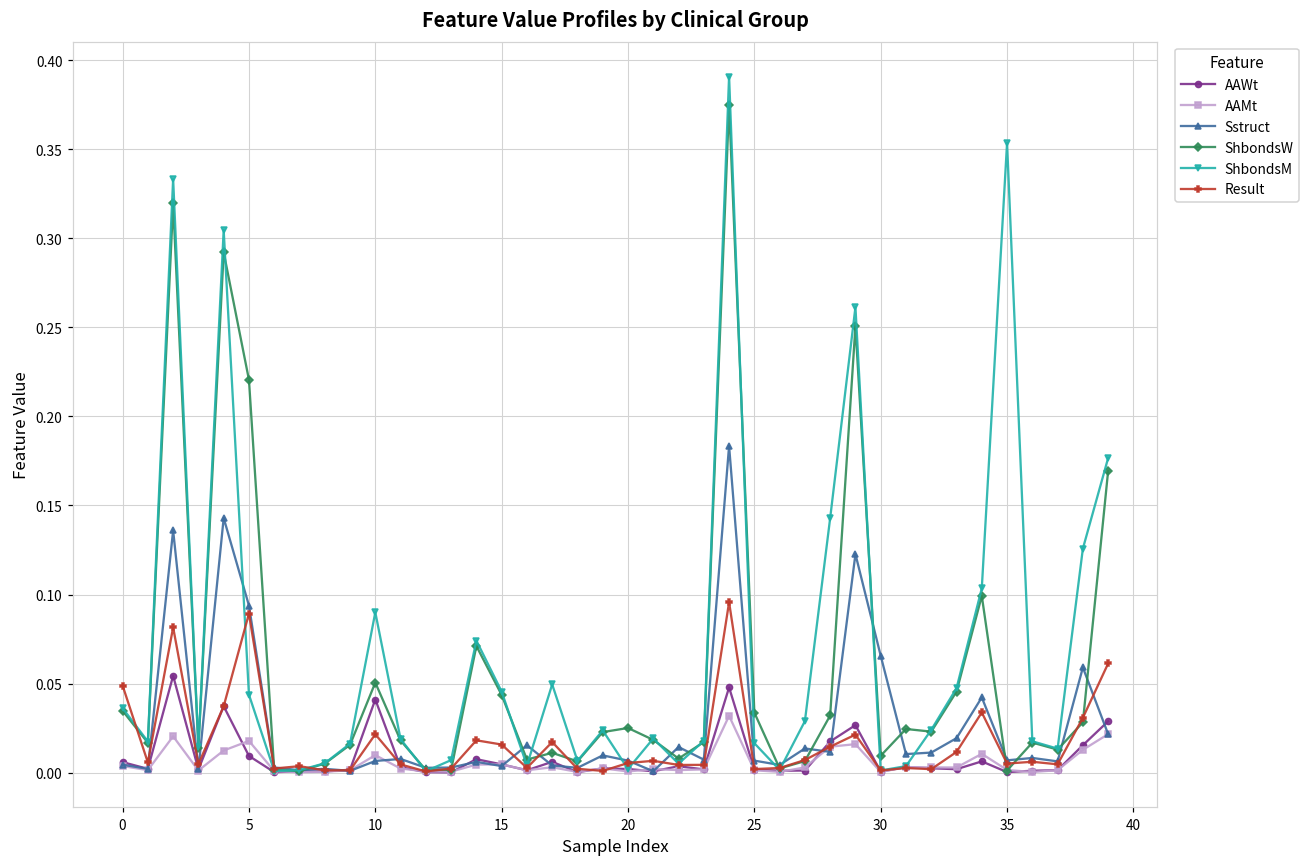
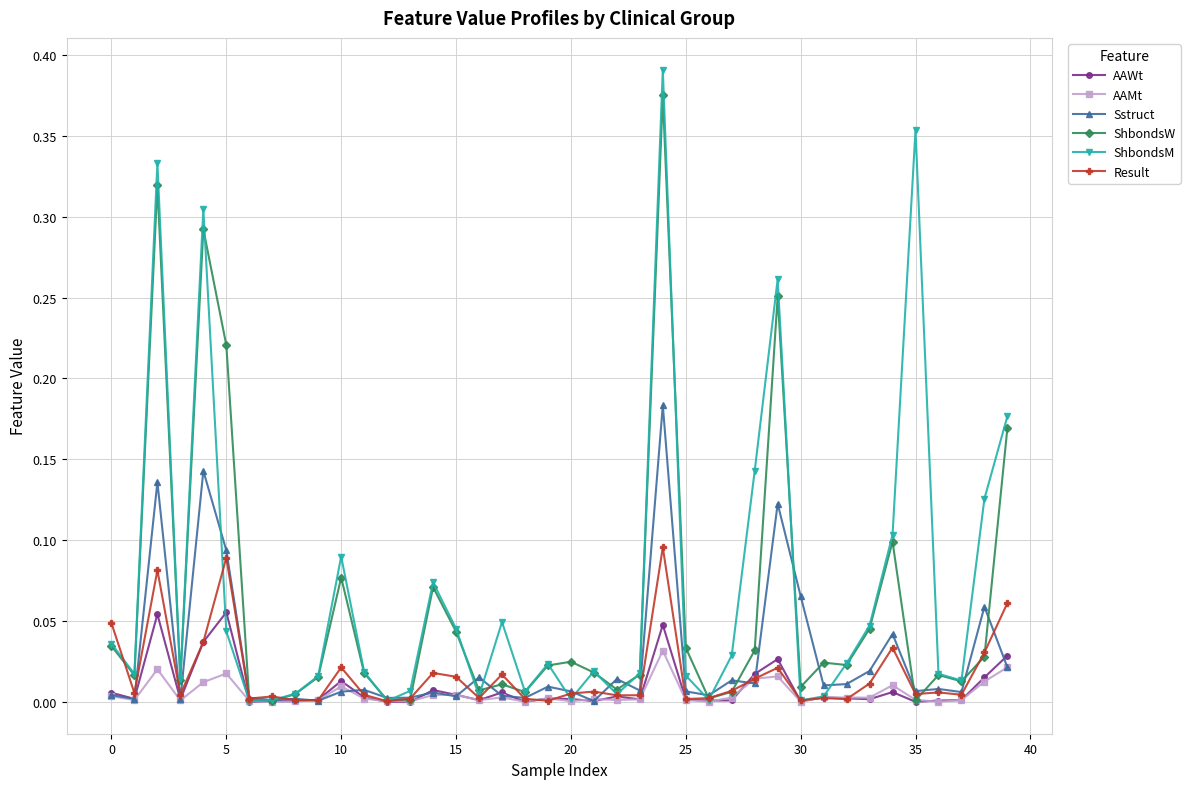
AAWt, 5: 0.009 -> 0.056
AAWt, 10: 0.041 -> 0.013
ShbondsW, 10: 0.051 -> 0.077
